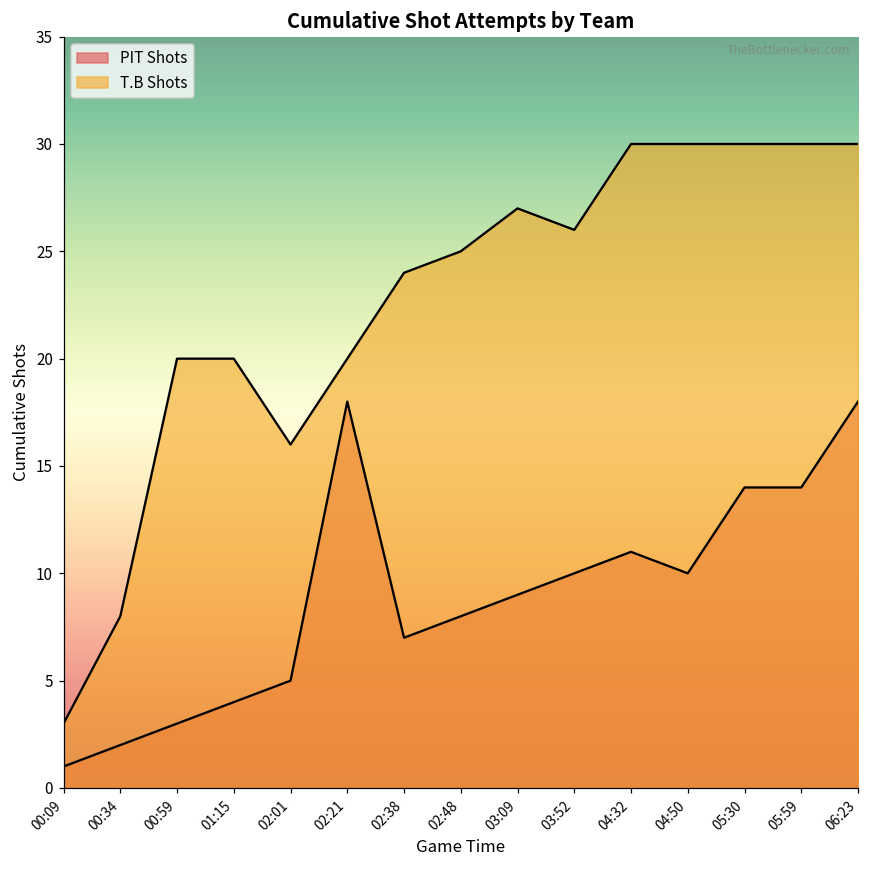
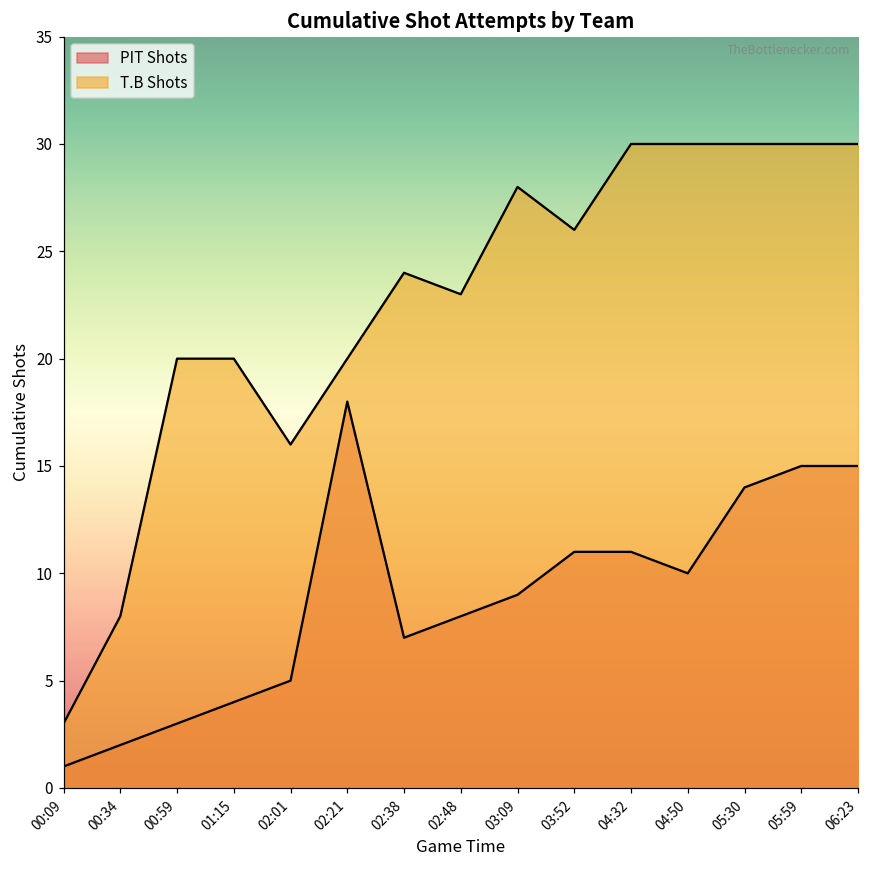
T.B Shots, 02:48: 25 -> 23
T.B Shots, 03:09: 27 -> 28
PIT Shots, 03:52: 10 -> 11
PIT Shots, 05:59: 14 -> 15
PIT Shots, 06:23: 18 -> 15
